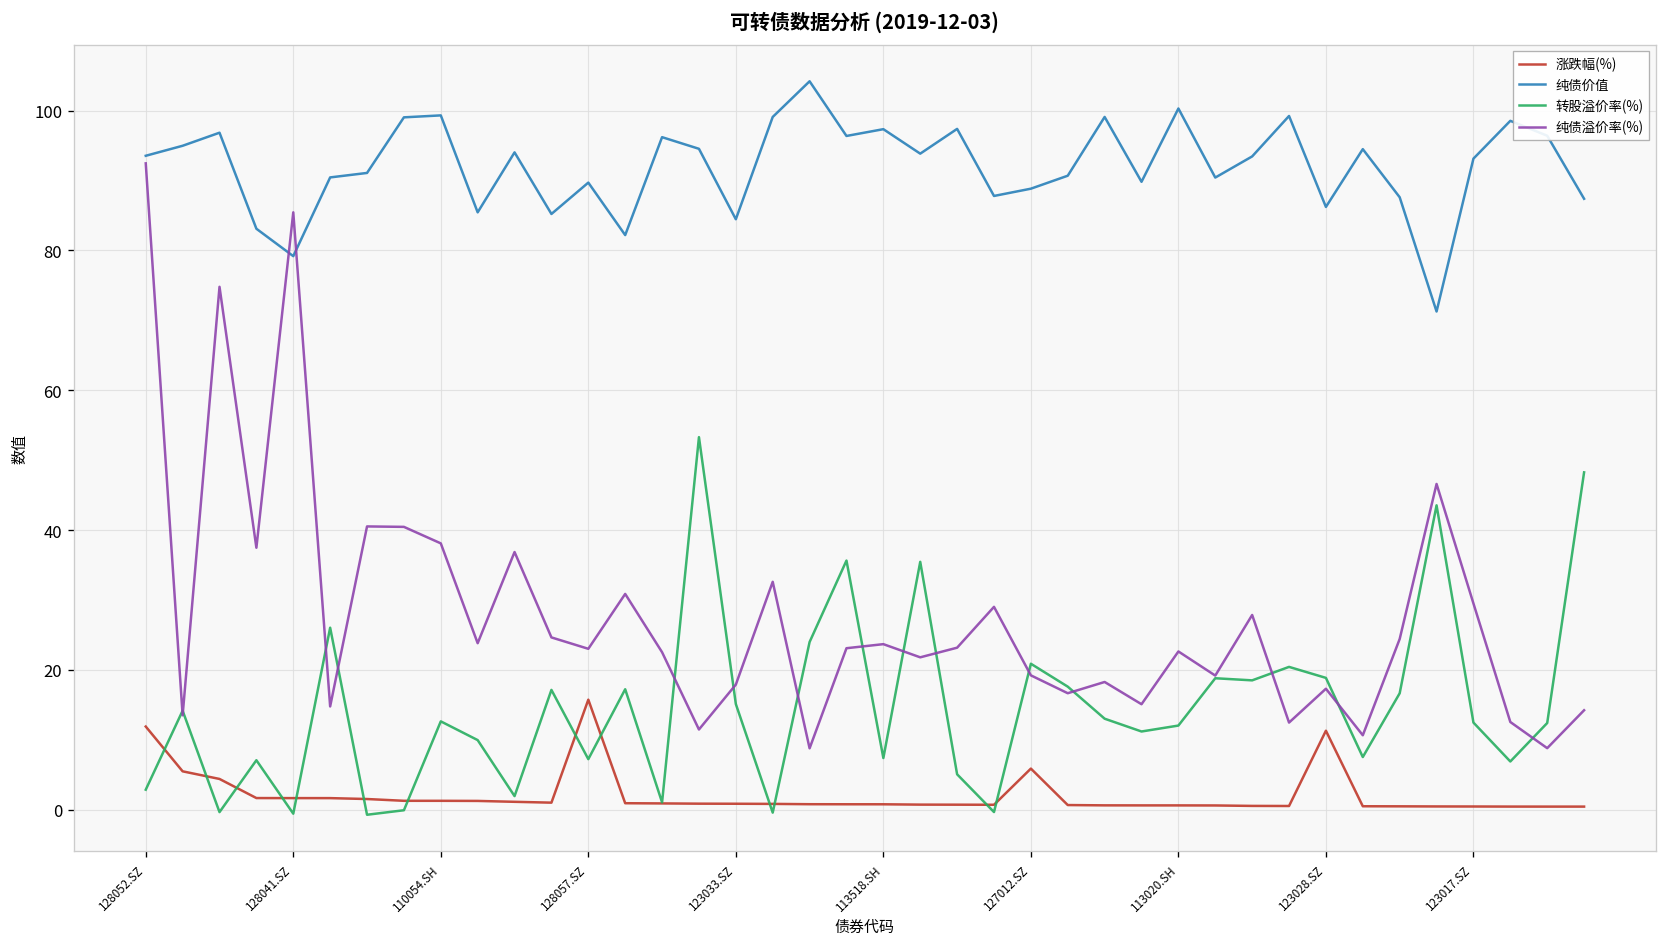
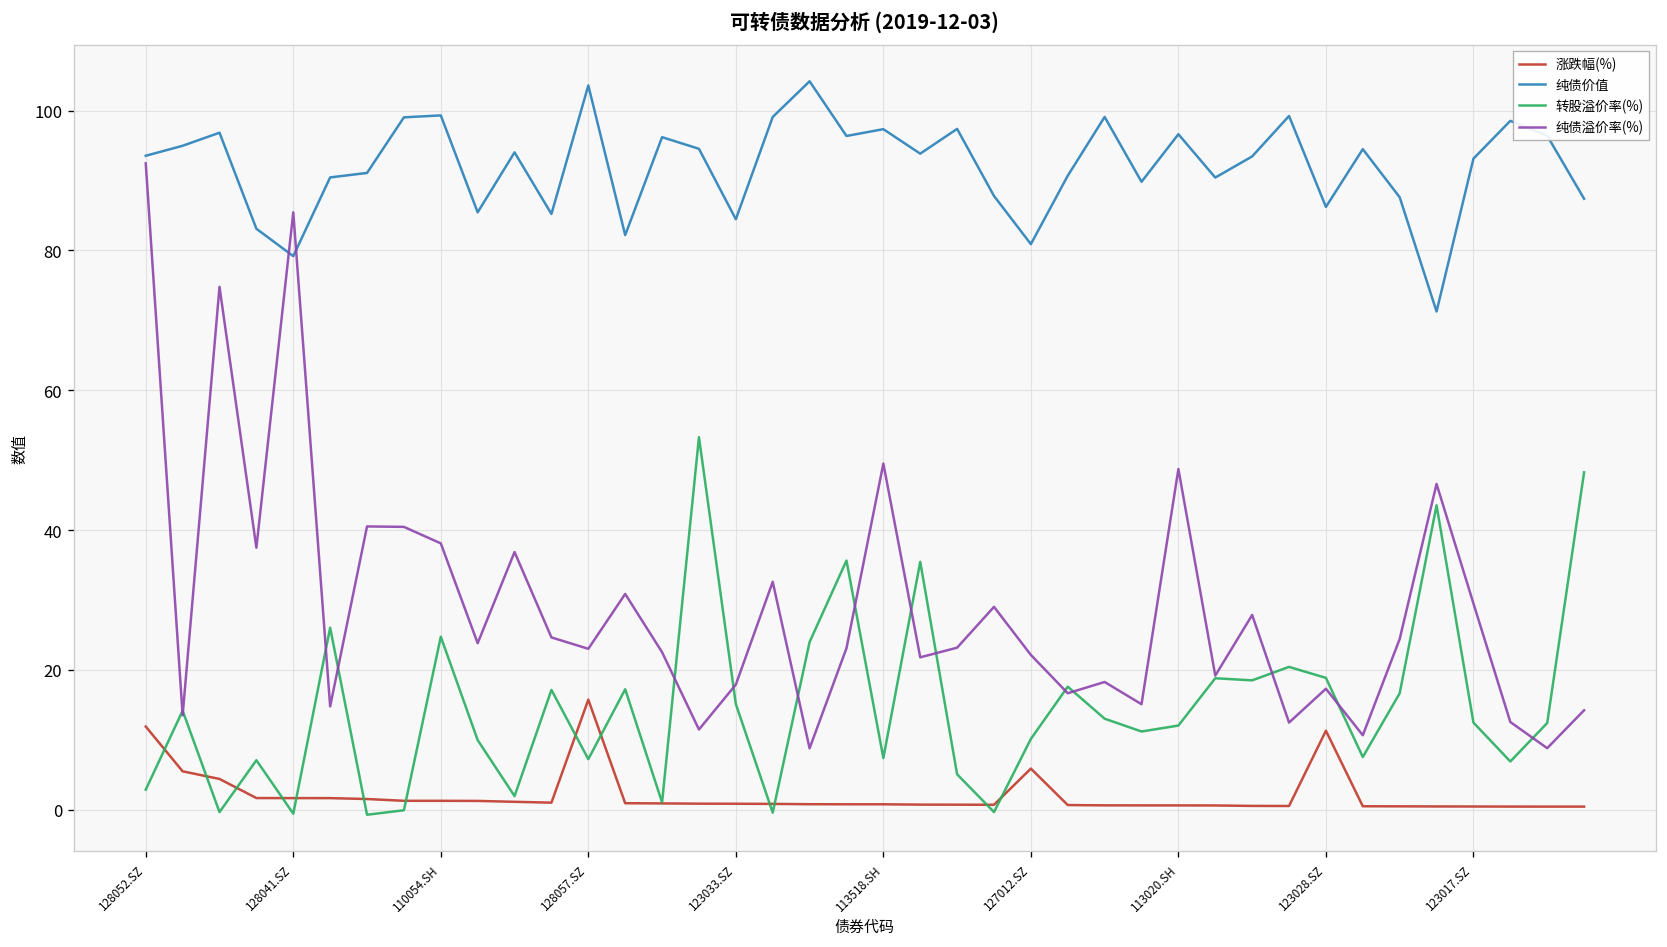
转股溢价率(%), 110054.SH: 13 -> 25
纯债价值, 128057.SZ: 90 -> 104
纯债溢价率(%), 113518.SH: 24 -> 50
纯债价值, 127012.SZ: 89 -> 81
转股溢价率(%), 127012.SZ: 21 -> 10
纯债溢价率(%), 127012.SZ: 19 -> 22
纯债价值, 113020.SH: 100 -> 97
纯债溢价率(%), 113020.SH: 23 -> 49
